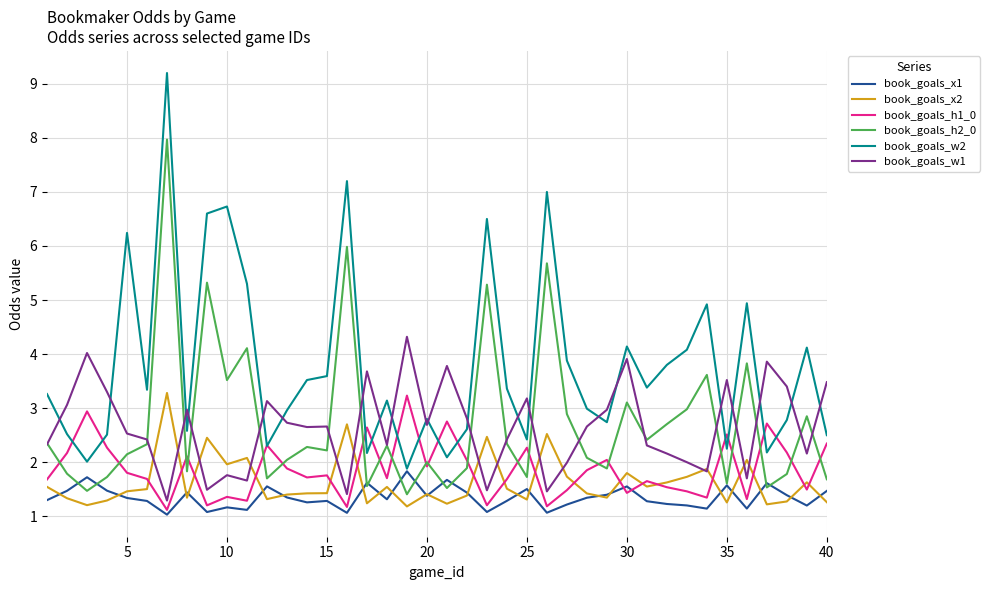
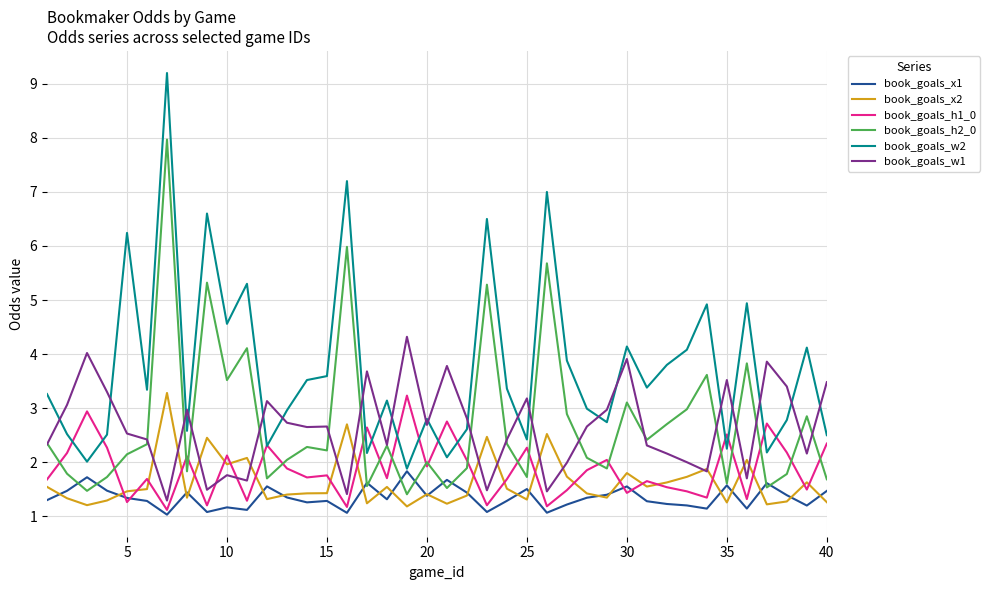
book_goals_h1_0, 5: 1.8 -> 1.3
book_goals_h1_0, 10: 1.4 -> 2.1
book_goals_w2, 10: 6.7 -> 4.6
